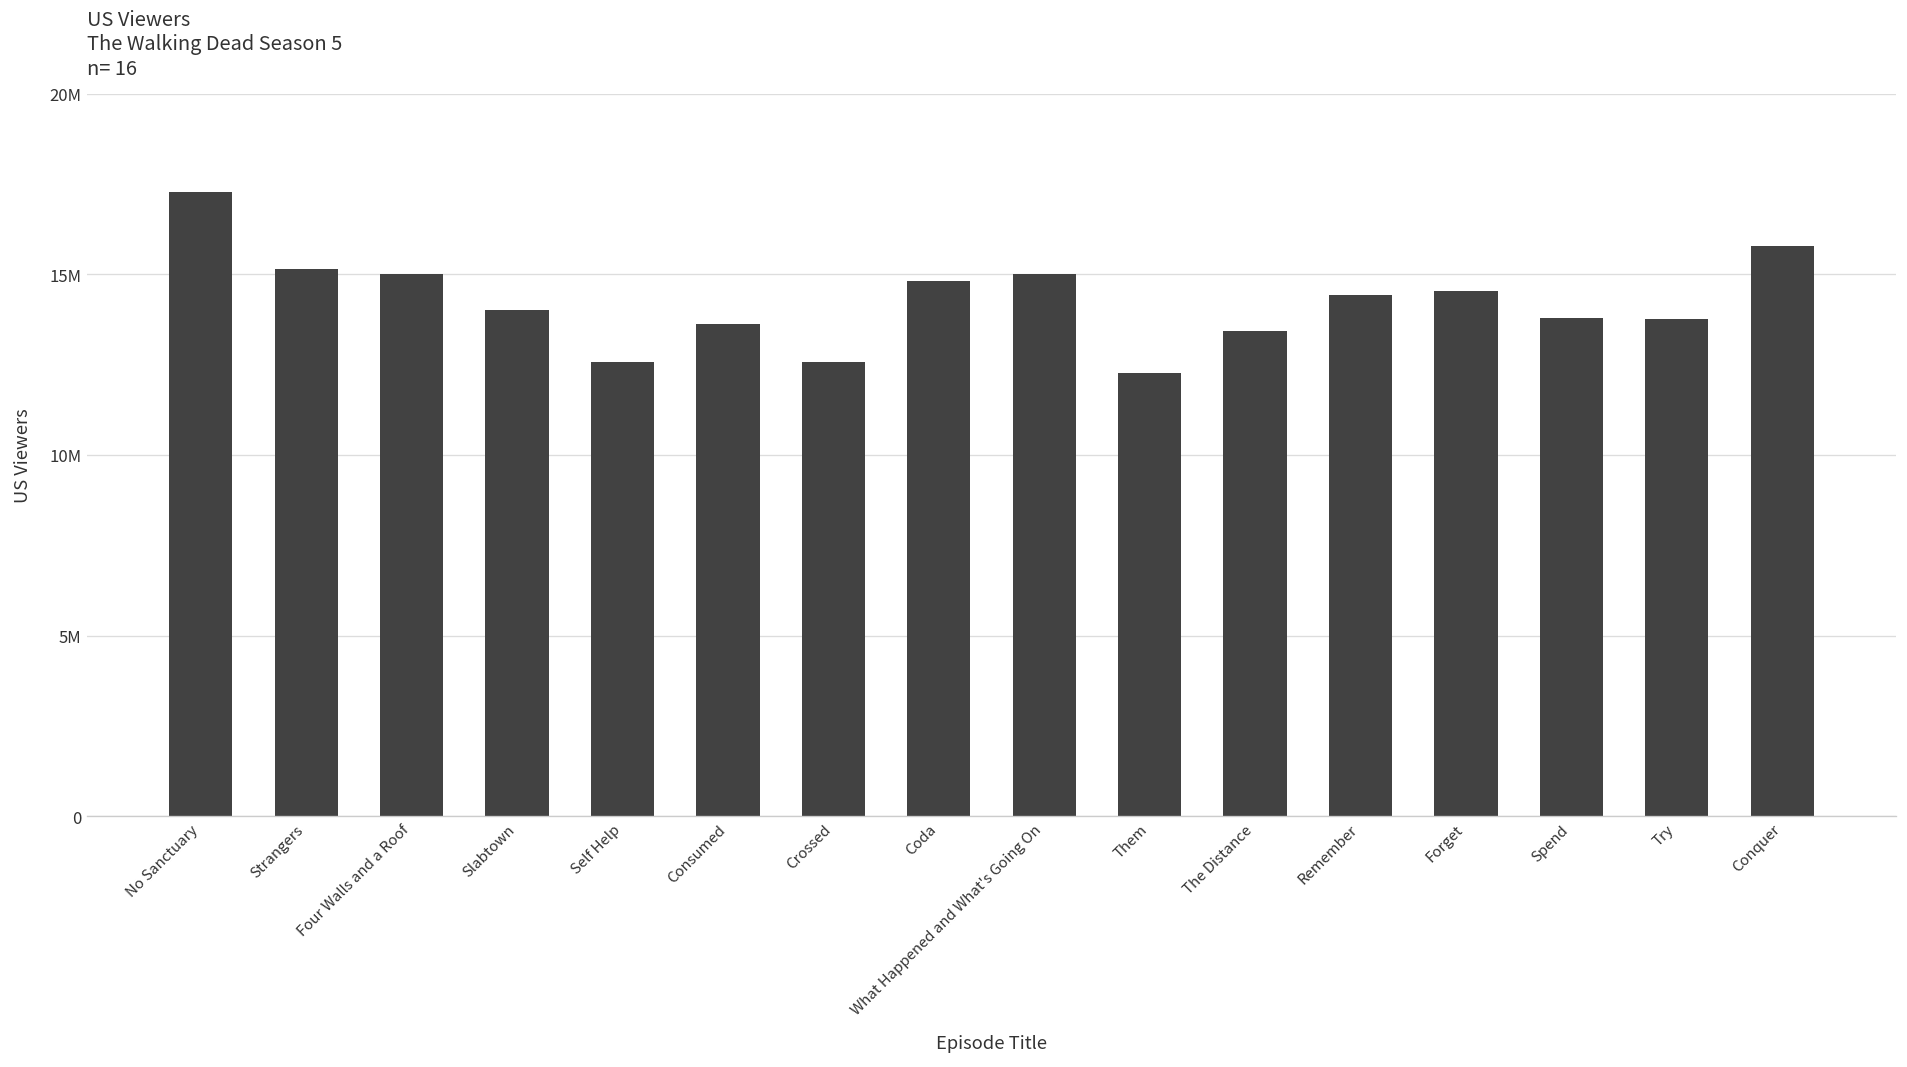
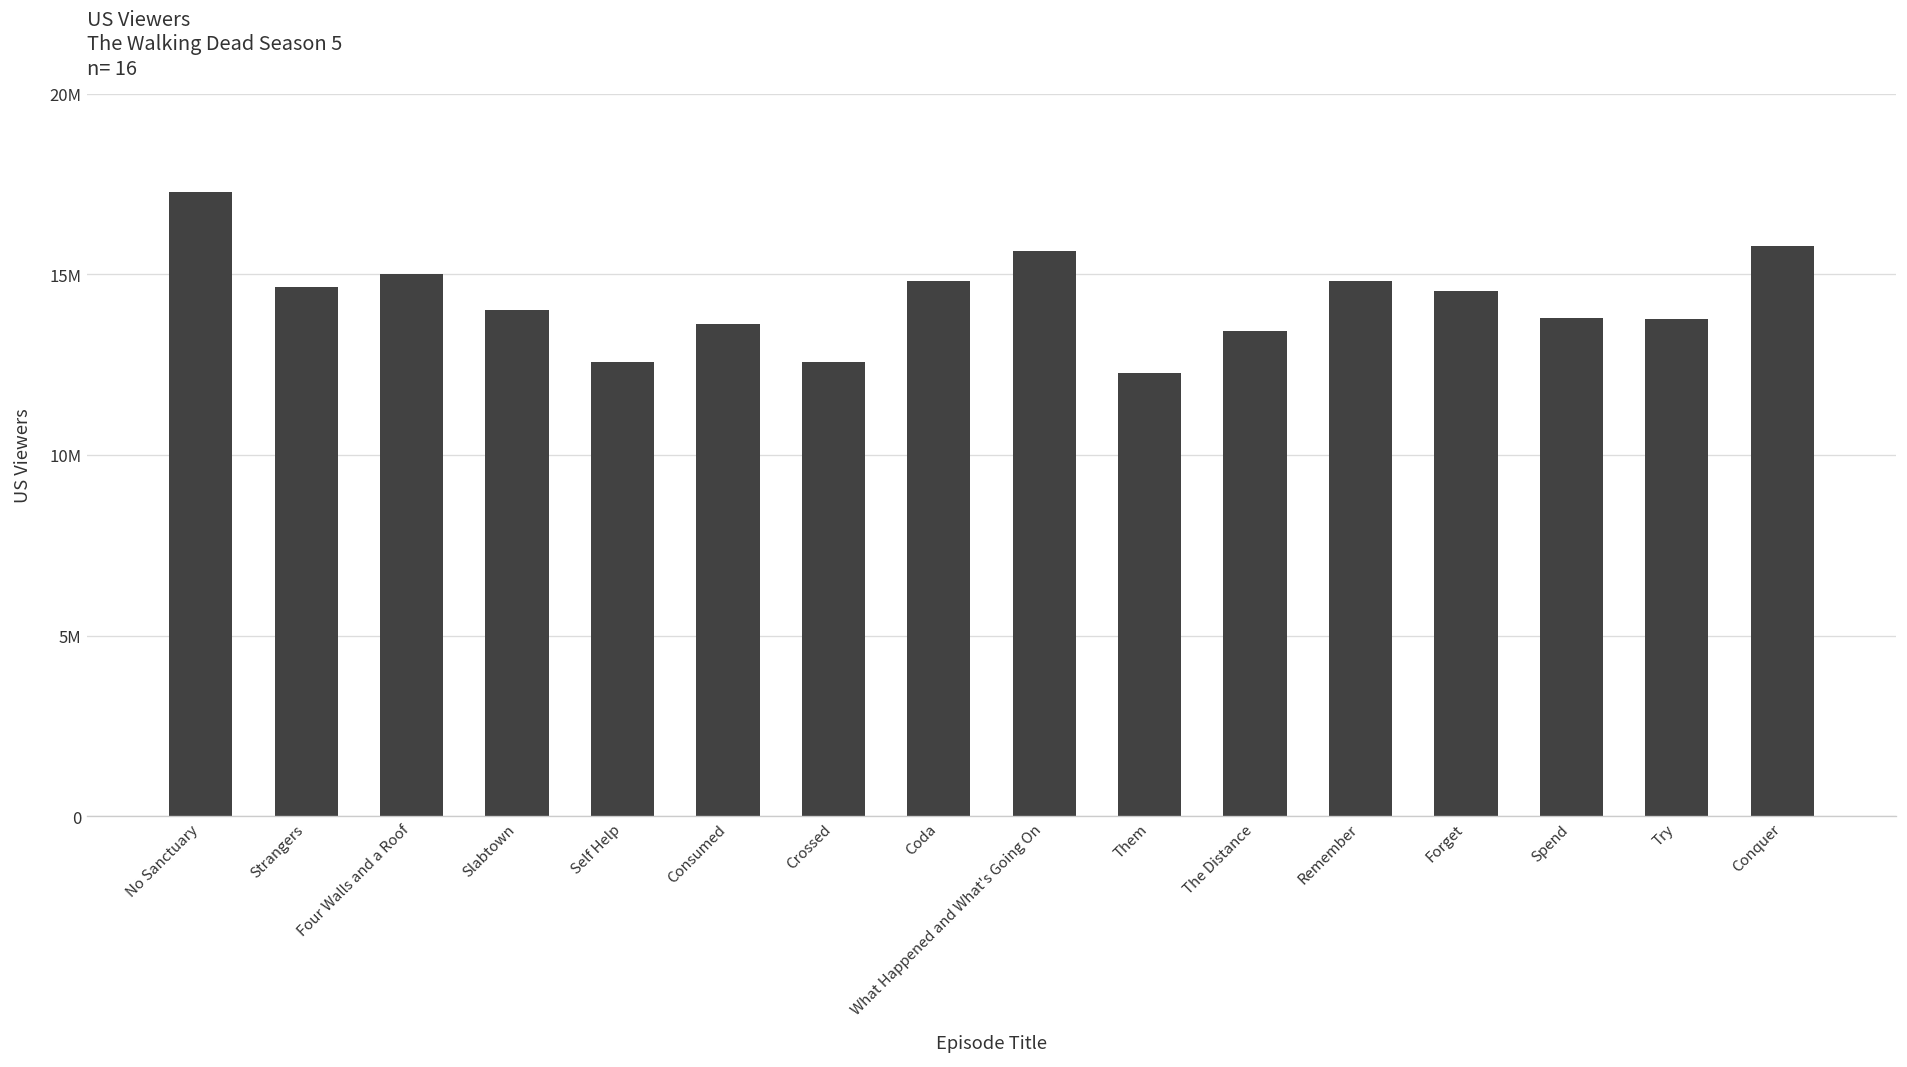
Strangers: 15100000 -> 14700000
What Happened and What's Going On: 15000000 -> 15600000
Remember: 14400000 -> 14800000
